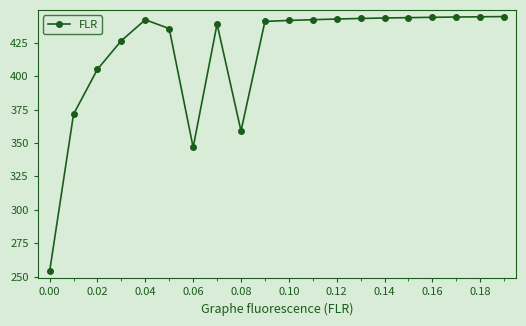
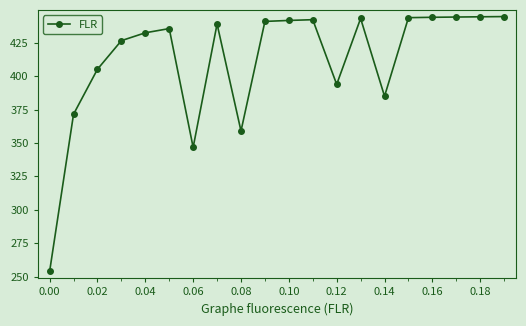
0.04: 442 -> 432
0.12: 443 -> 394
0.14: 443 -> 385
